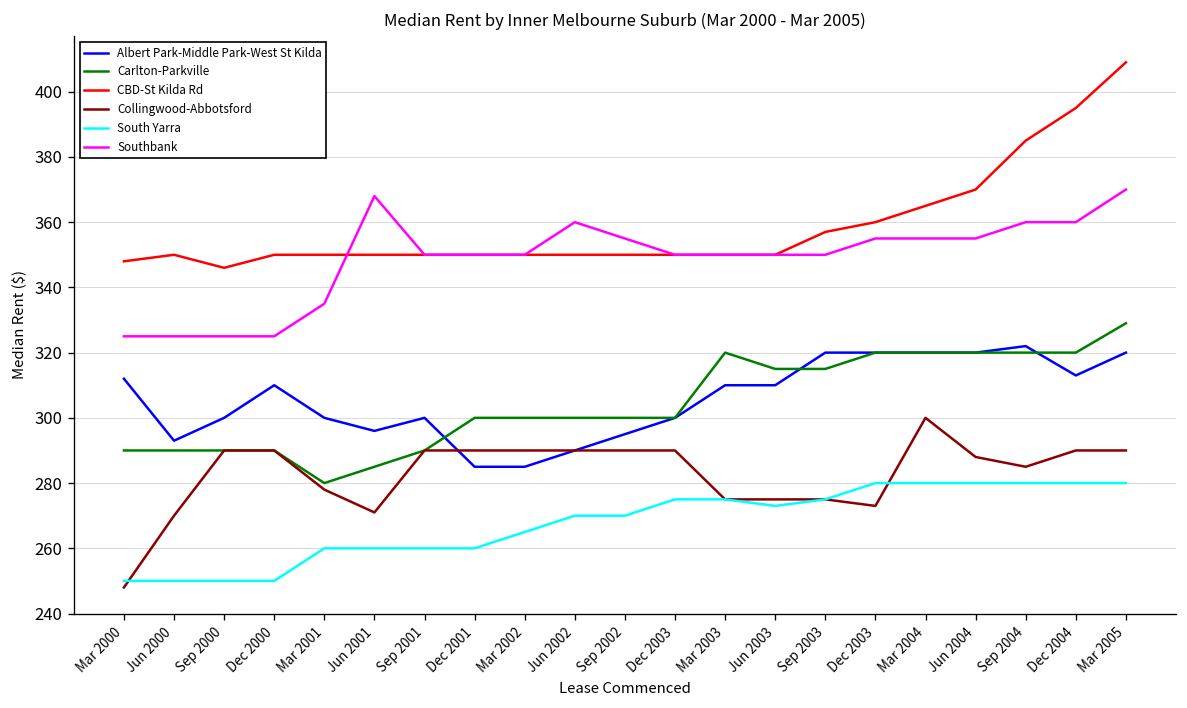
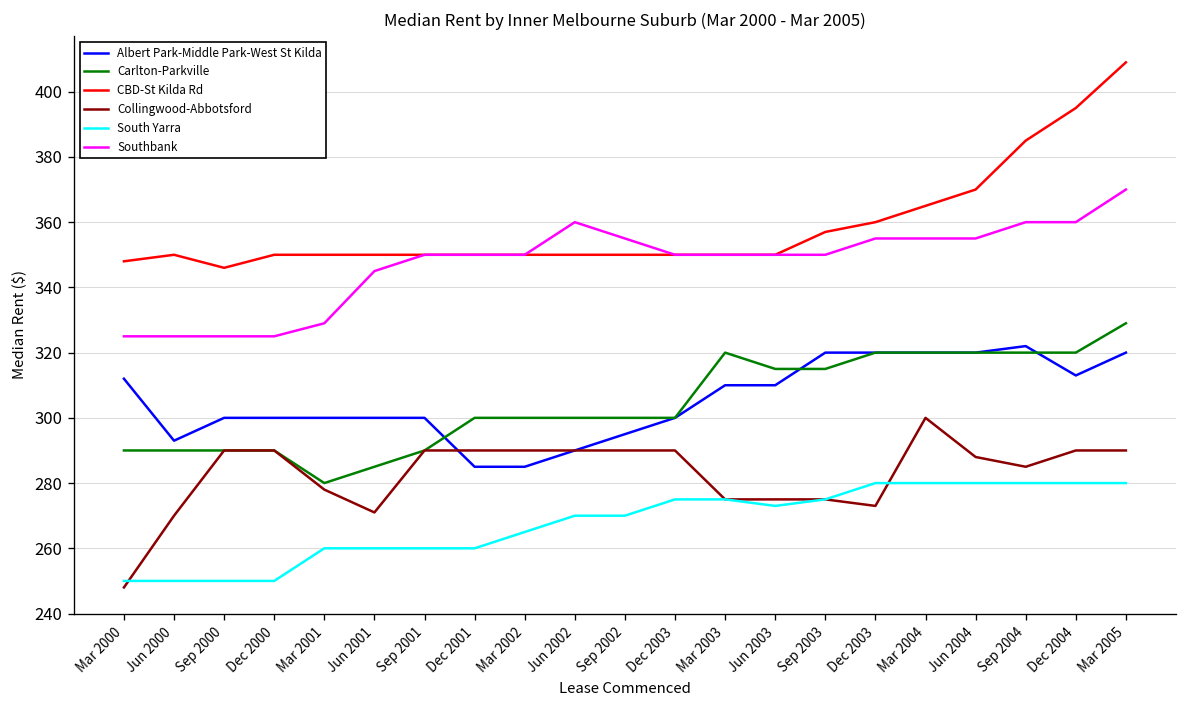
Albert Park-Middle Park-West St Kilda, Dec 2000: 310 -> 300
Southbank, Mar 2001: 335 -> 329
Albert Park-Middle Park-West St Kilda, Jun 2001: 296 -> 300
Southbank, Jun 2001: 368 -> 345
